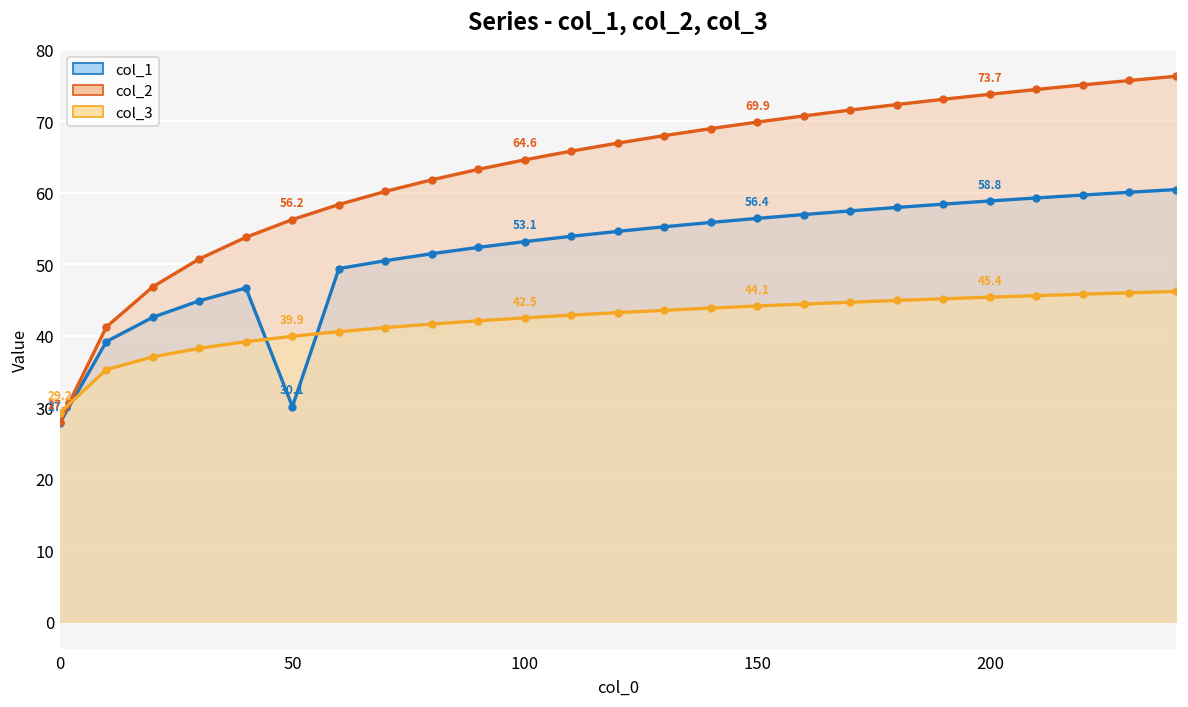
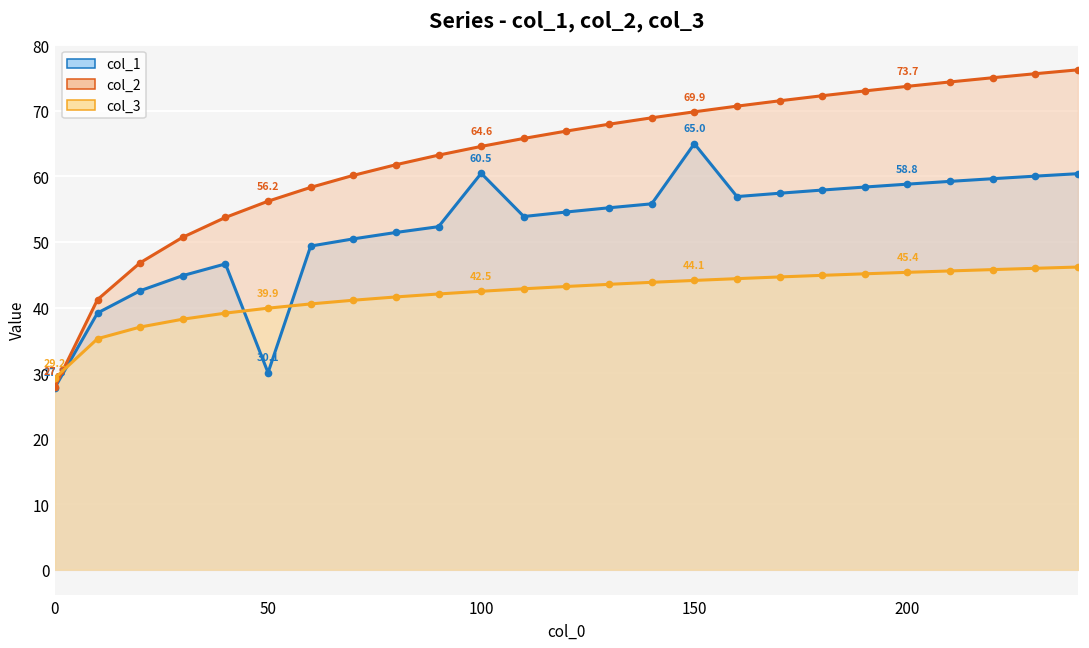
col_1, 100: 53.1 -> 60.5
col_1, 150: 56.4 -> 65.0
